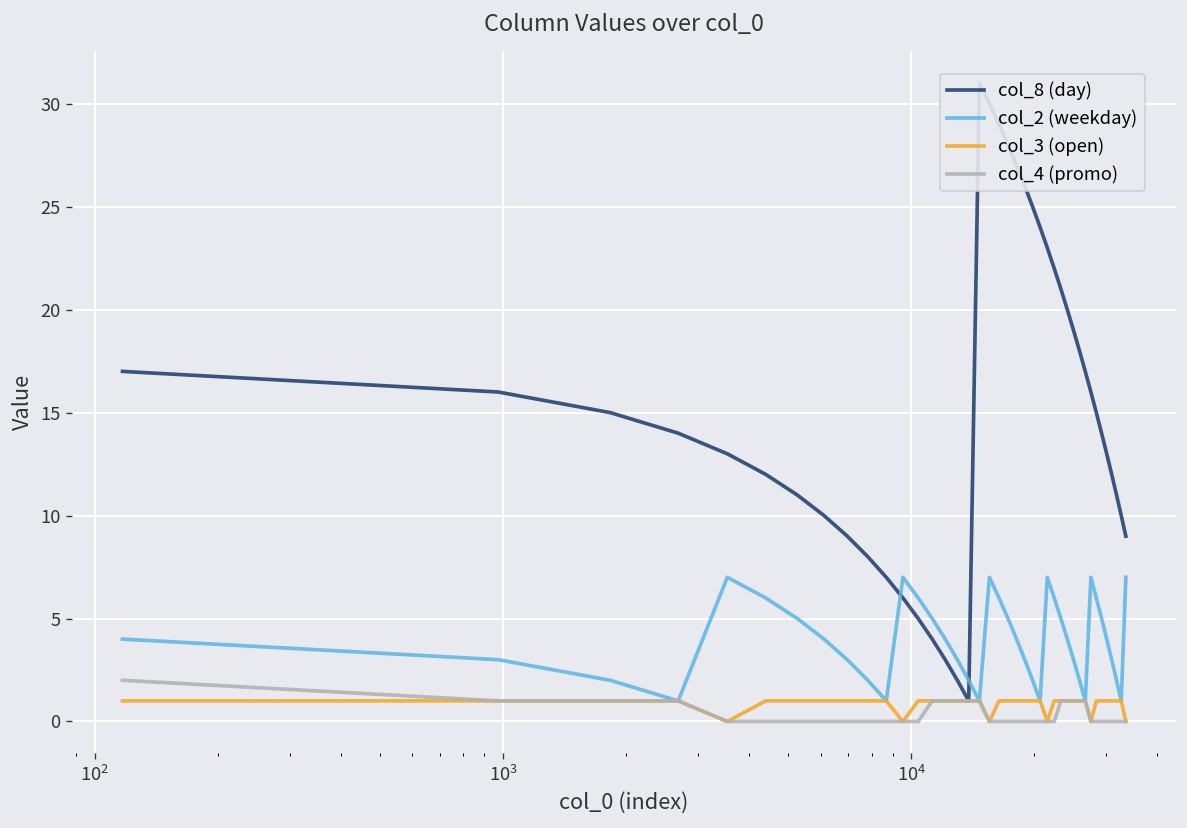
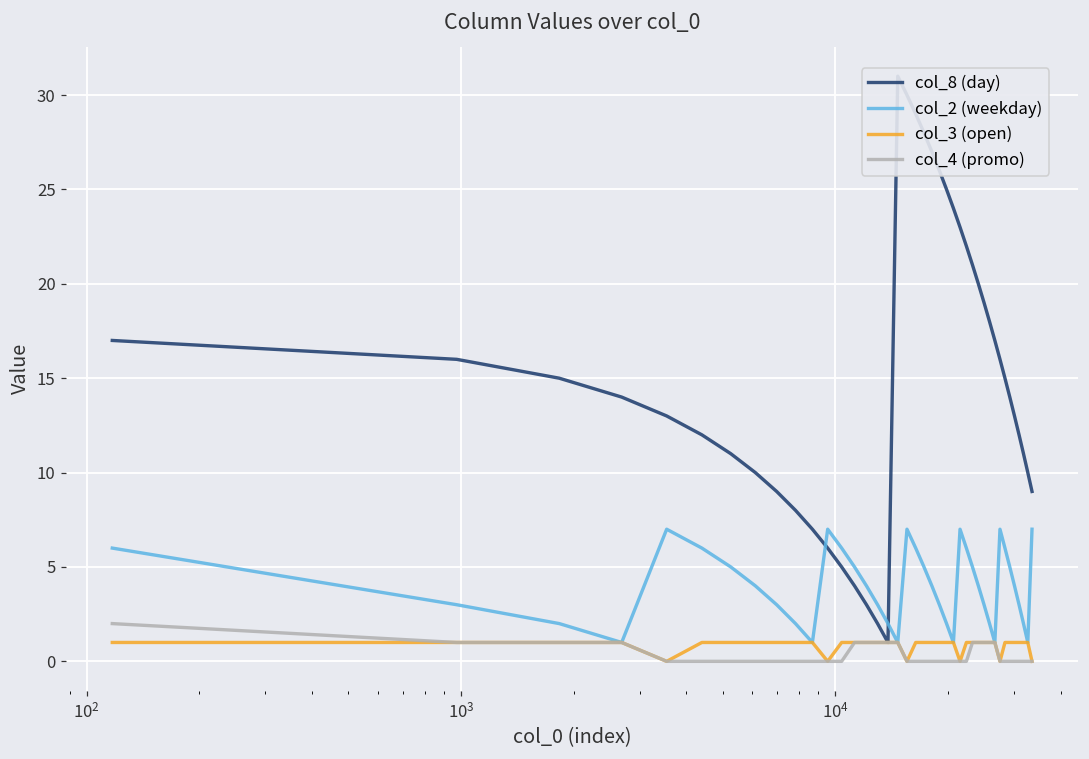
col_2 (weekday), 10^2: 4 -> 6
